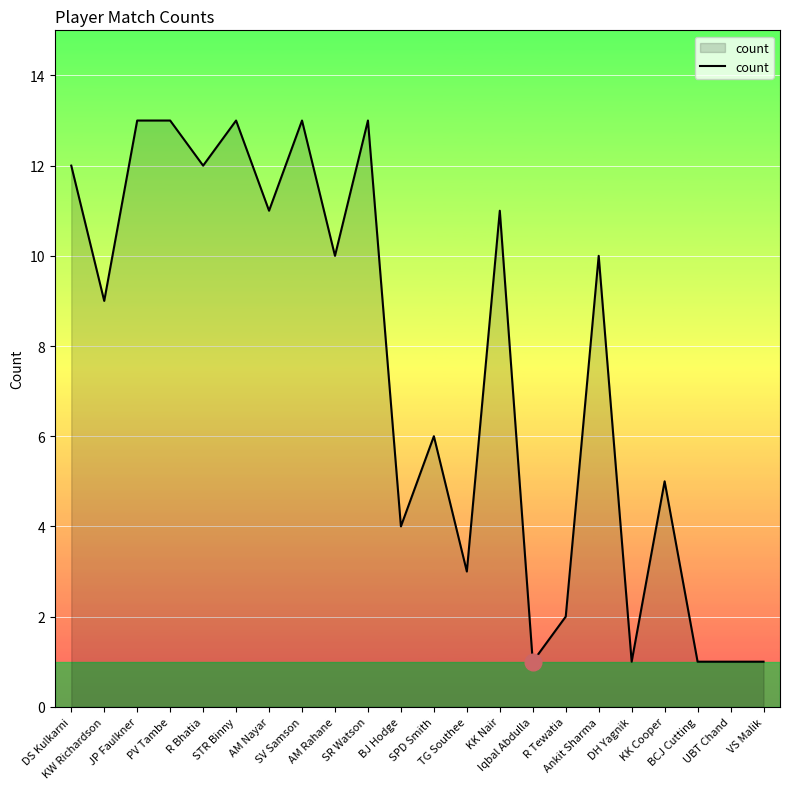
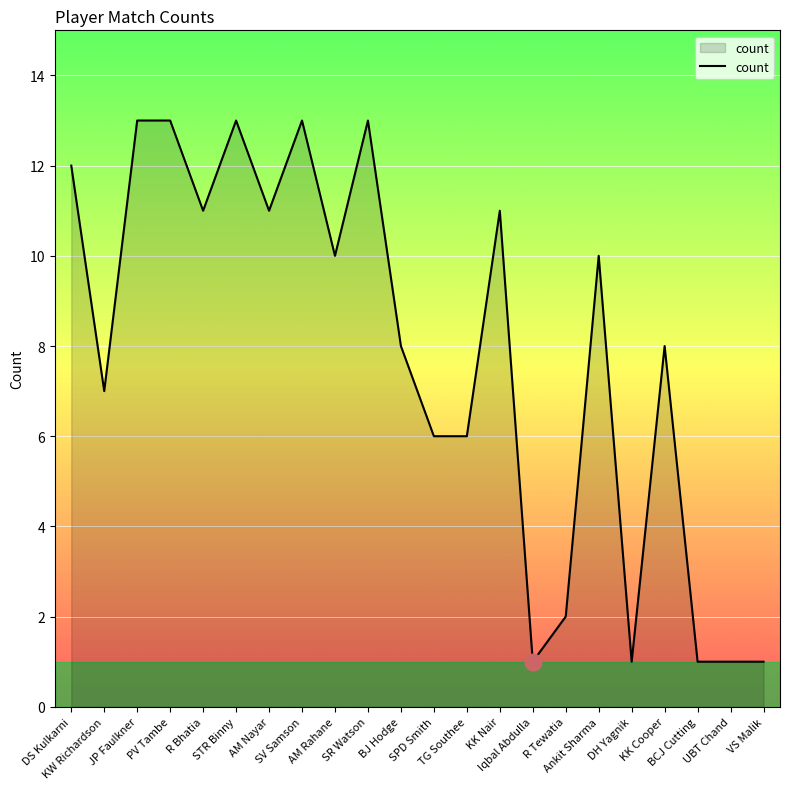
count, KW Richardson: 9 -> 7
count, R Bhatia: 12 -> 11
count, BJ Hodge: 4 -> 8
count, TG Southee: 3 -> 6
count, KK Cooper: 5 -> 8
